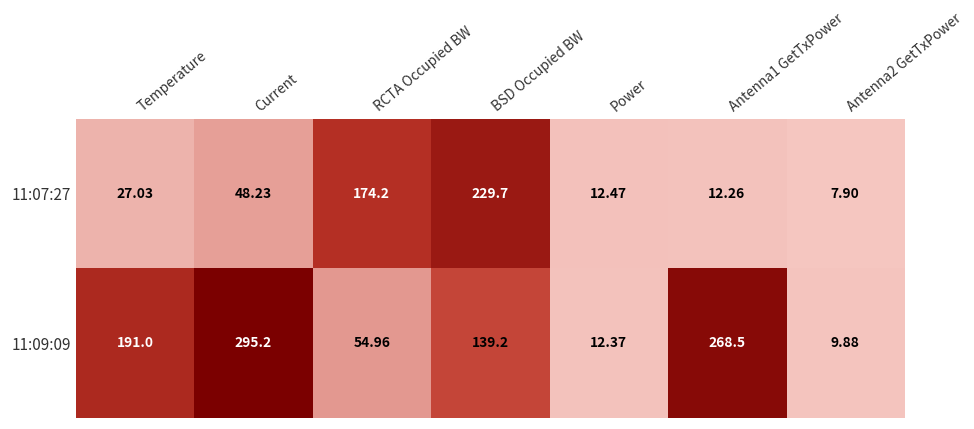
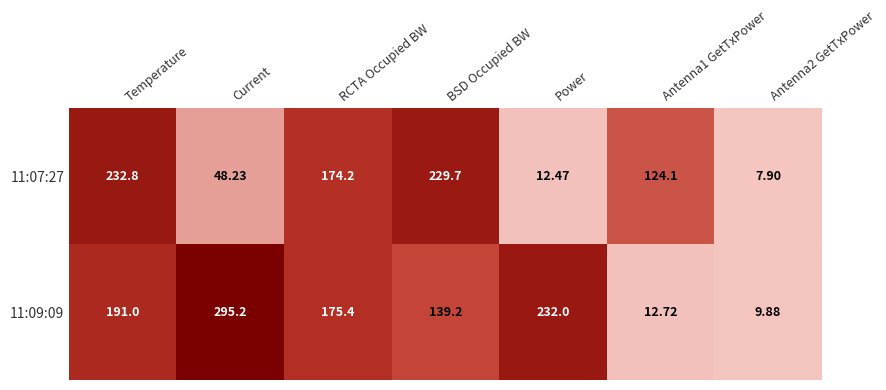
11:07:27, Temperature: 27.03 -> 232.8
11:07:27, Antenna1 GetTxPower: 12.26 -> 124.1
11:09:09, RCTA Occupied BW: 54.96 -> 175.4
11:09:09, Power: 12.37 -> 232.0
11:09:09, Antenna1 GetTxPower: 268.5 -> 12.72
